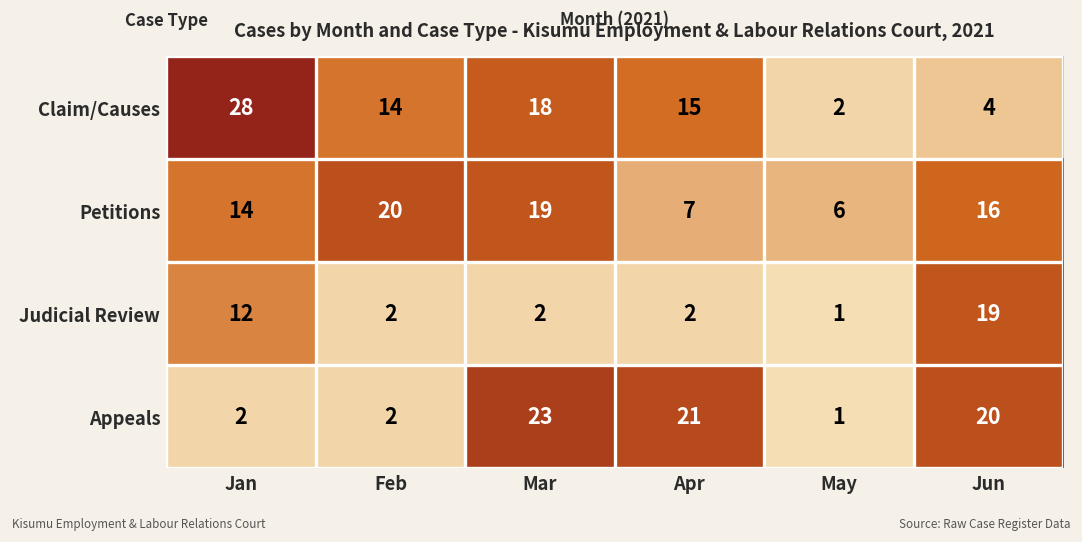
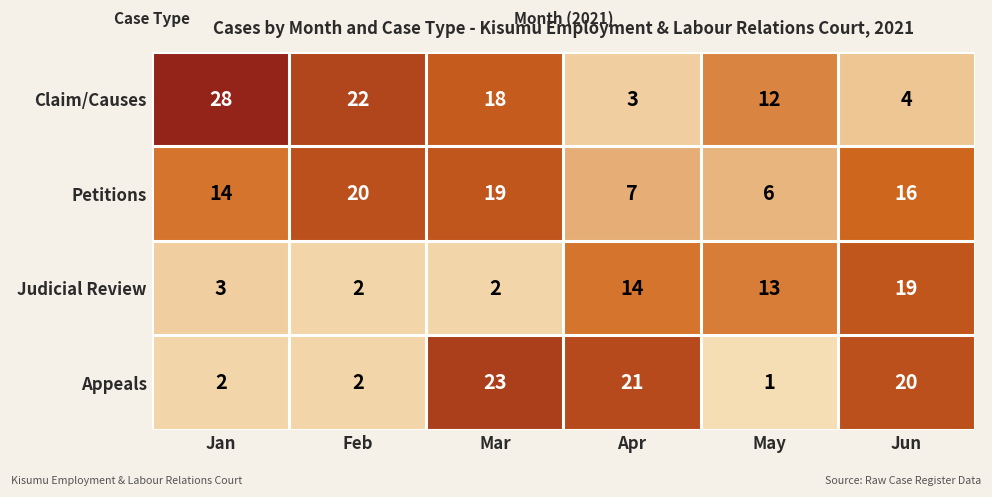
Claim/Causes, Feb: 14 -> 22
Claim/Causes, Apr: 15 -> 3
Claim/Causes, May: 2 -> 12
Judicial Review, Jan: 12 -> 3
Judicial Review, Apr: 2 -> 14
Judicial Review, May: 1 -> 13
